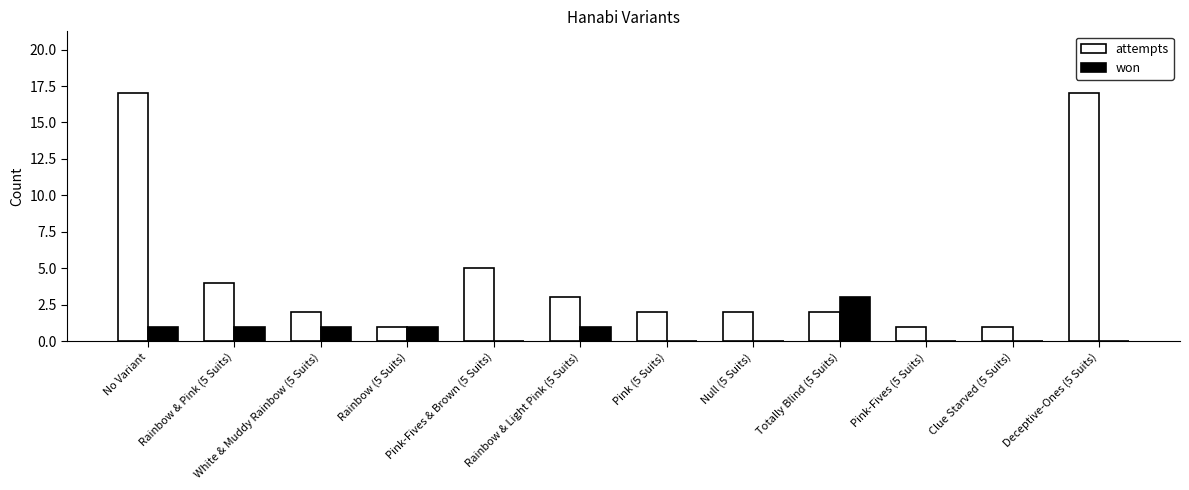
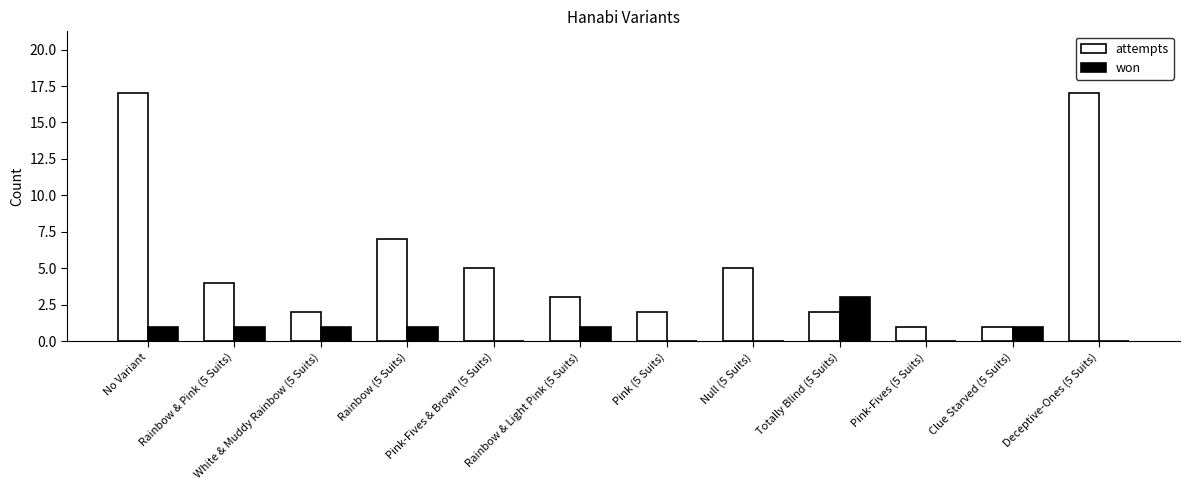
attempts, Rainbow (5 Suits): 1 -> 7
attempts, Null (5 Suits): 2 -> 5
won, Clue Starved (5 Suits): 0 -> 1
